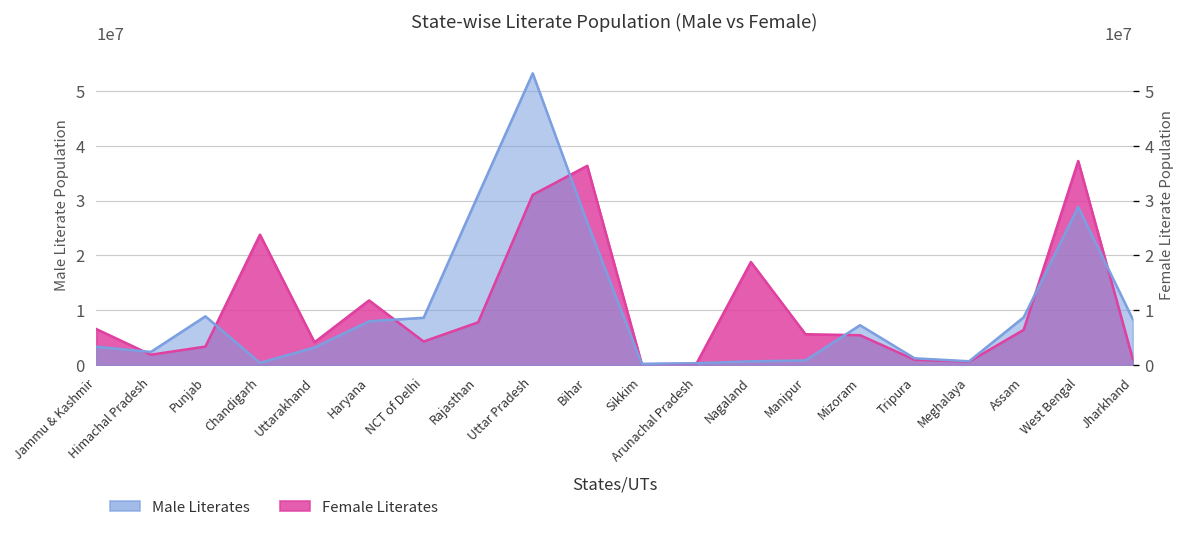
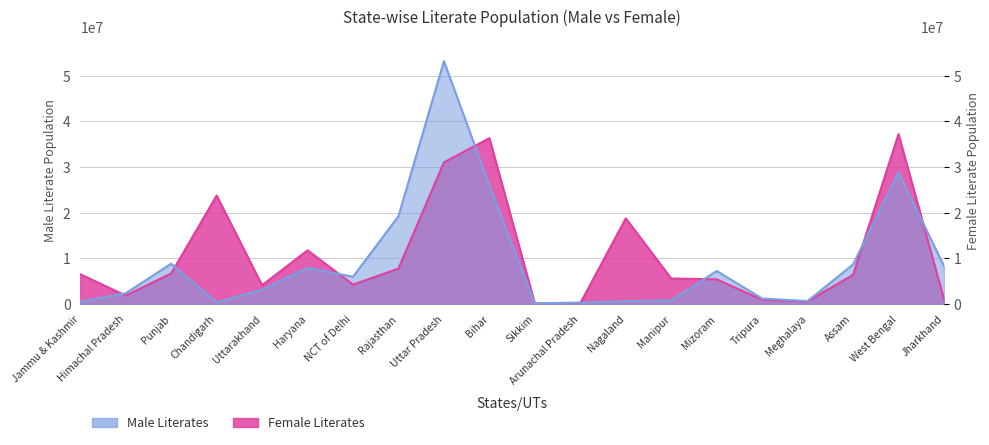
Male Literates, Jammu & Kashmir: 3000000 -> 1000000
Female Literates, Punjab: 3000000 -> 7000000
Male Literates, NCT of Delhi: 9000000 -> 6000000
Male Literates, Rajasthan: 31000000 -> 19000000
